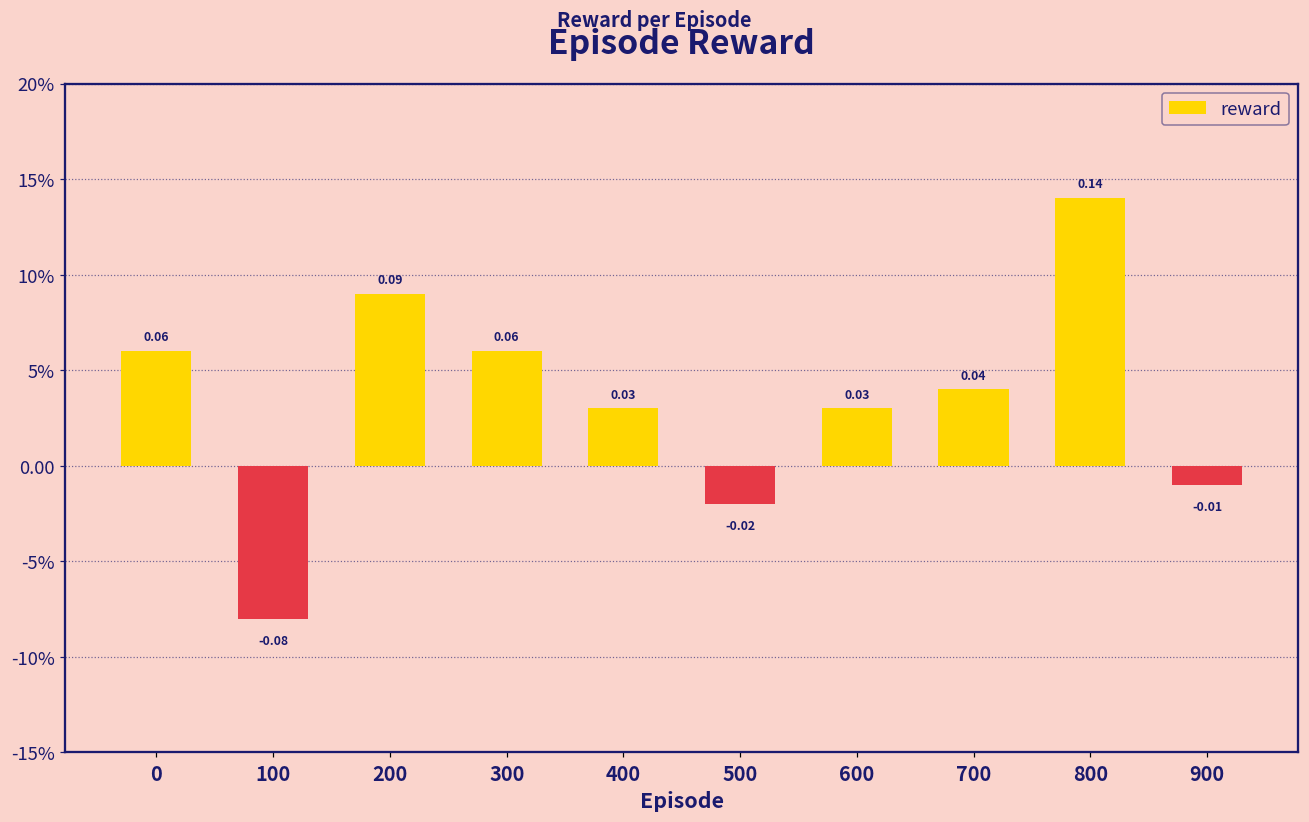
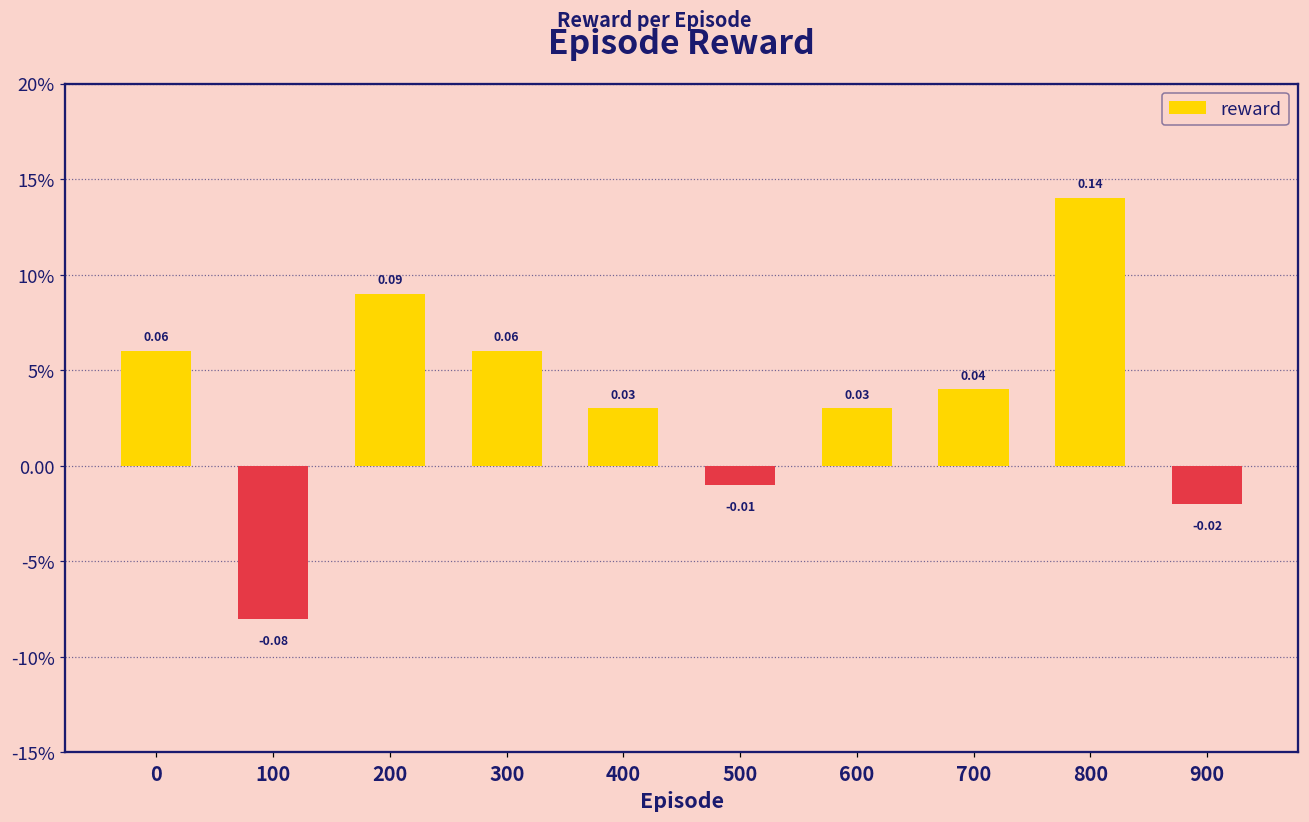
500: -0.02 -> -0.01
900: -0.01 -> -0.02
